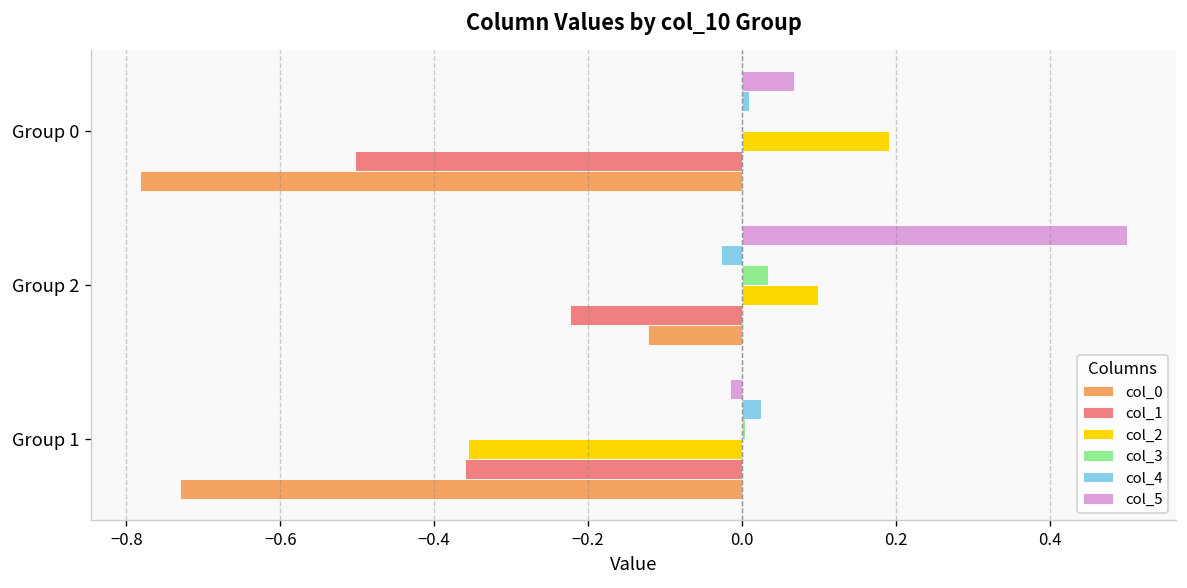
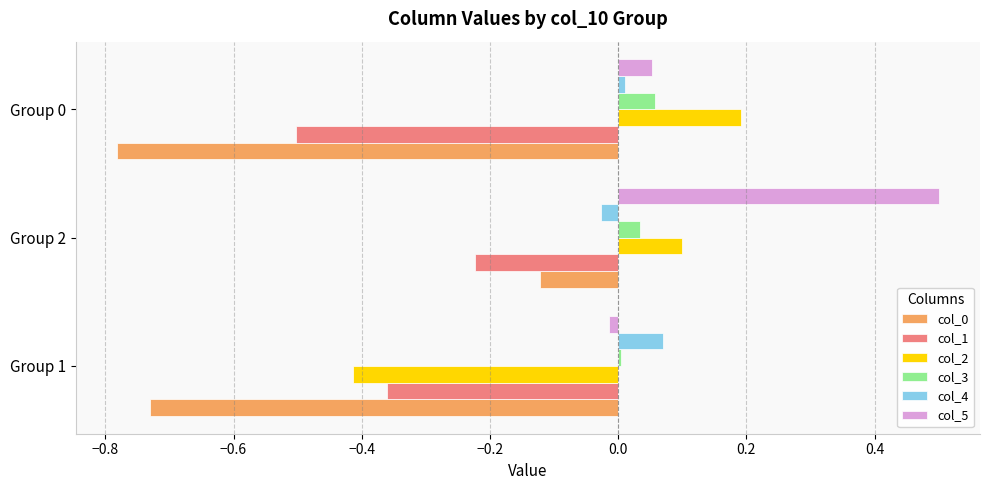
col_5, Group 0: 0.07 -> 0.05
col_3, Group 0: 0.00 -> 0.06
col_4, Group 1: 0.03 -> 0.07
col_2, Group 1: -0.36 -> -0.41
